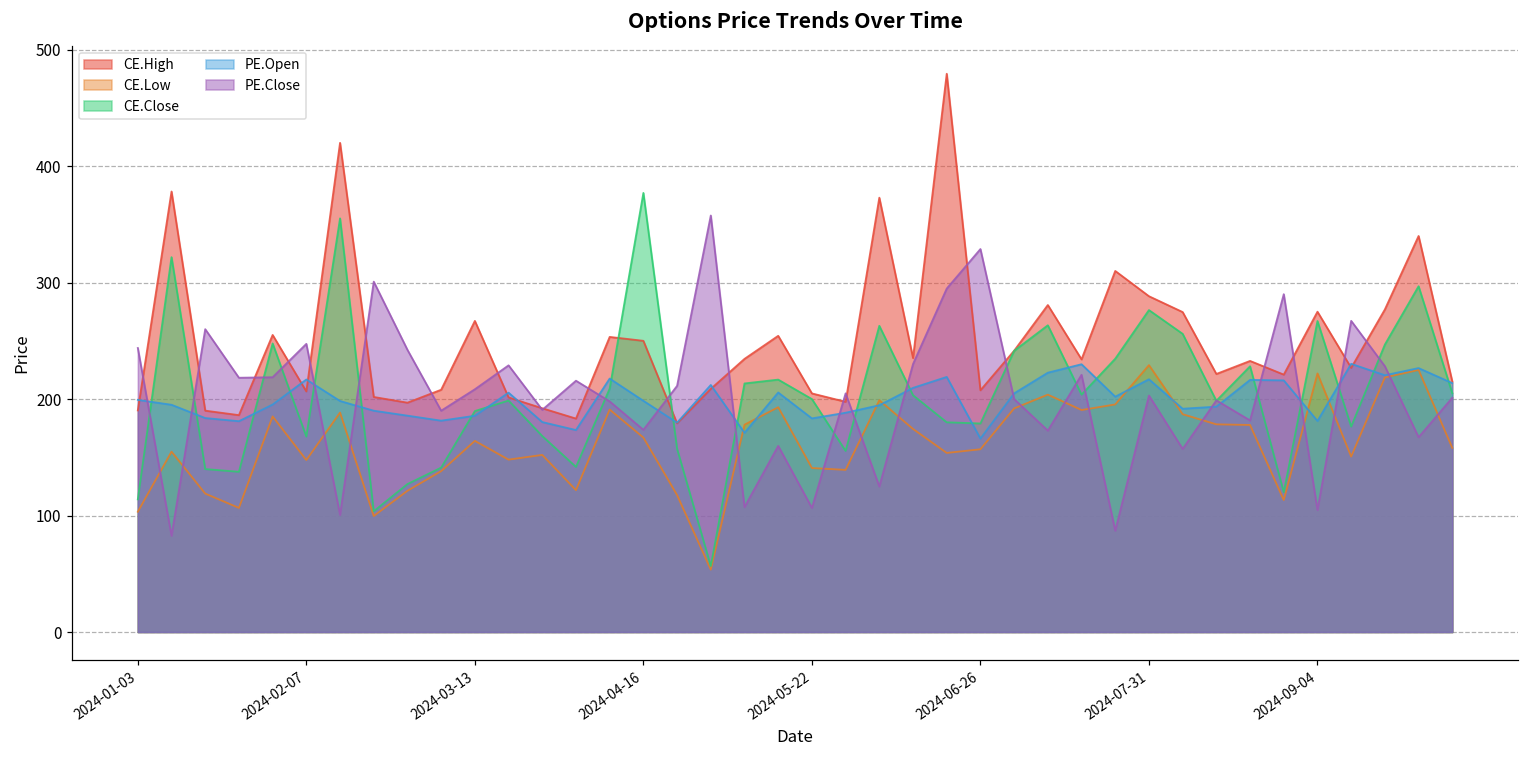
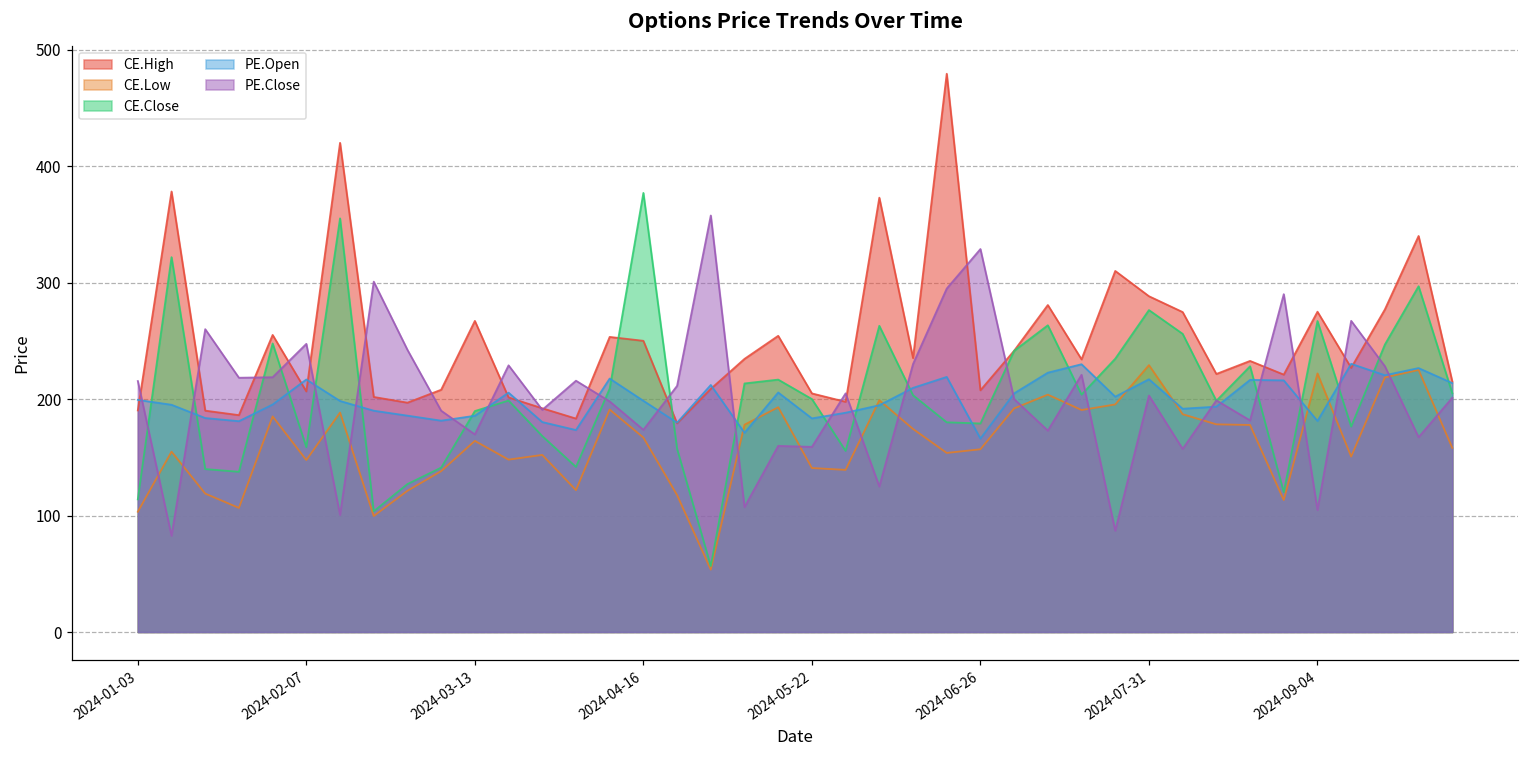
PE.Close, 2024-01-03: 244 -> 215
CE.Close, 2024-02-07: 168 -> 159
PE.Close, 2024-03-13: 208 -> 170
PE.Close, 2024-05-22: 107 -> 159
